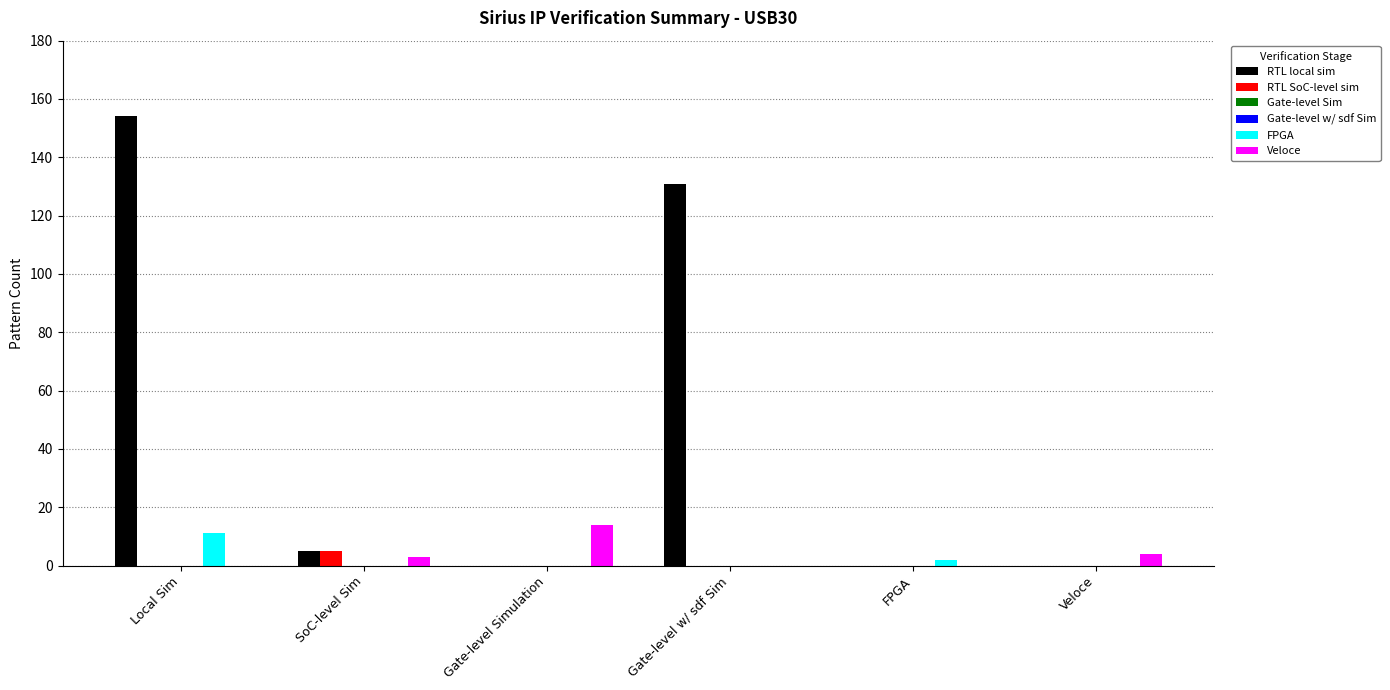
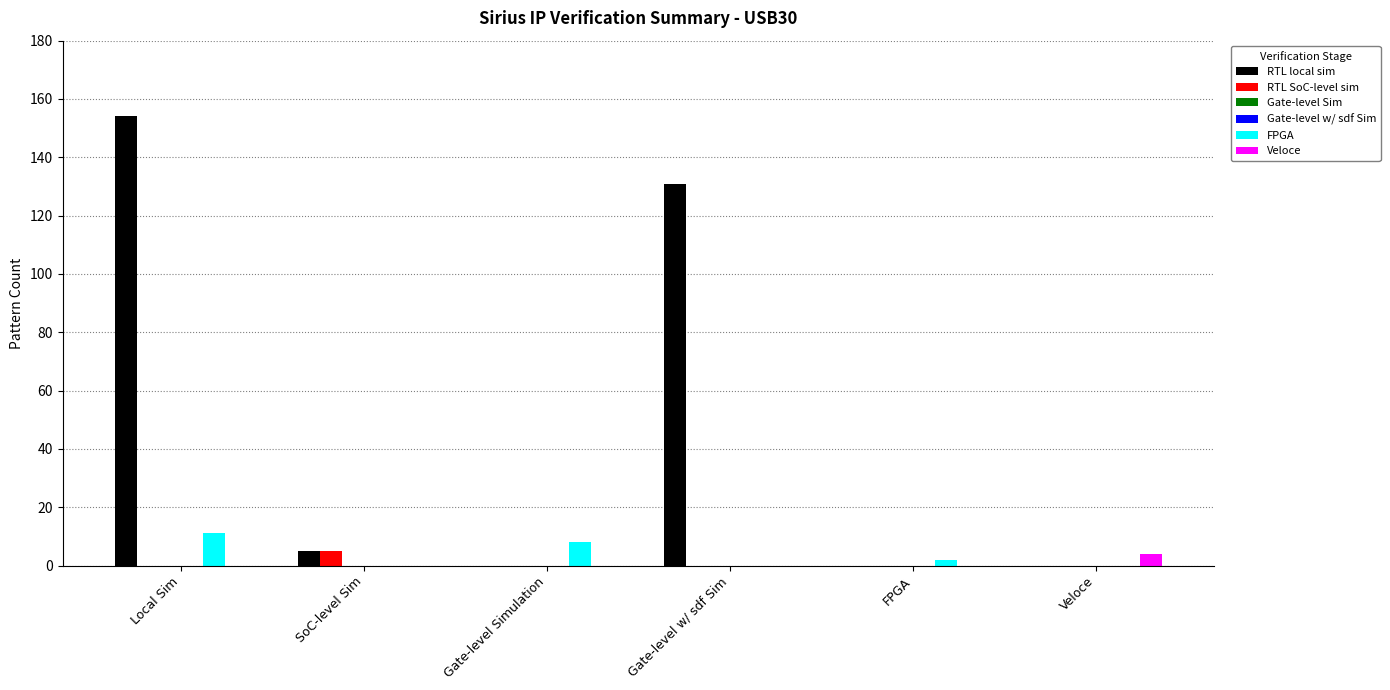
Veloce, SoC-level Sim: 3 -> 0
FPGA, Gate-level Simulation: 0 -> 8
Veloce, Gate-level Simulation: 14 -> 0
